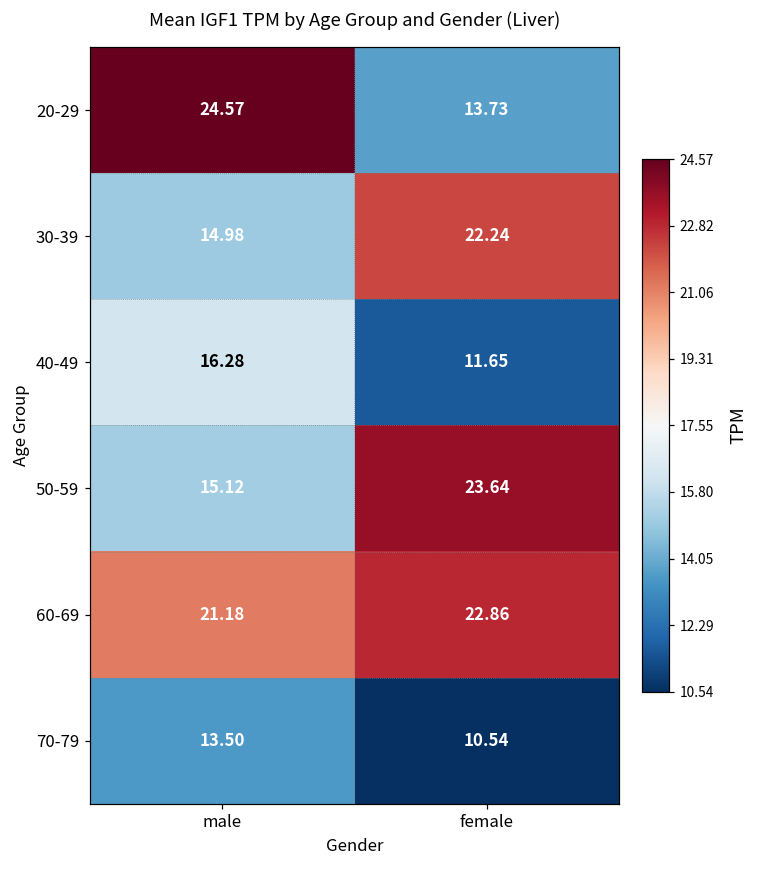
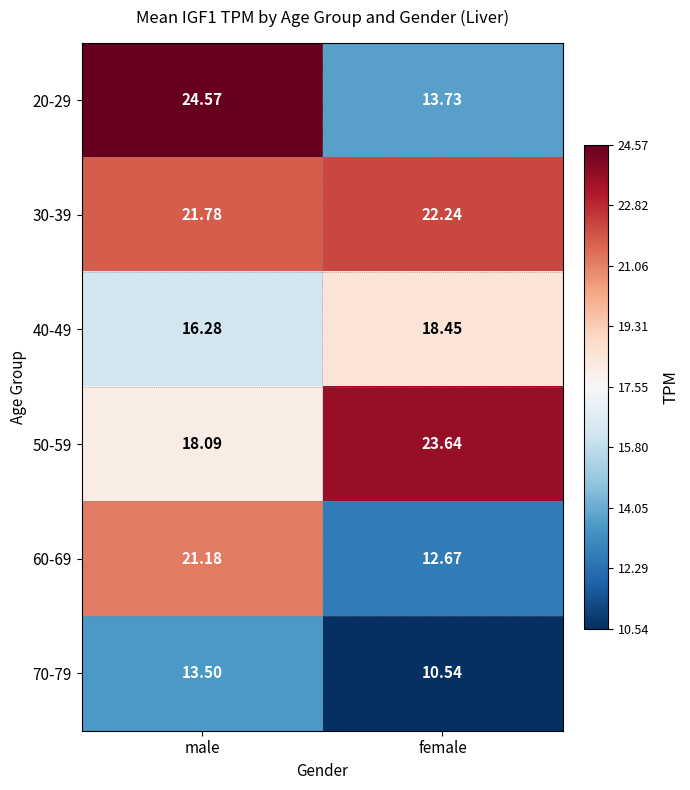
30-39, male: 14.98 -> 21.78
40-49, female: 11.65 -> 18.45
50-59, male: 15.12 -> 18.09
60-69, female: 22.86 -> 12.67
